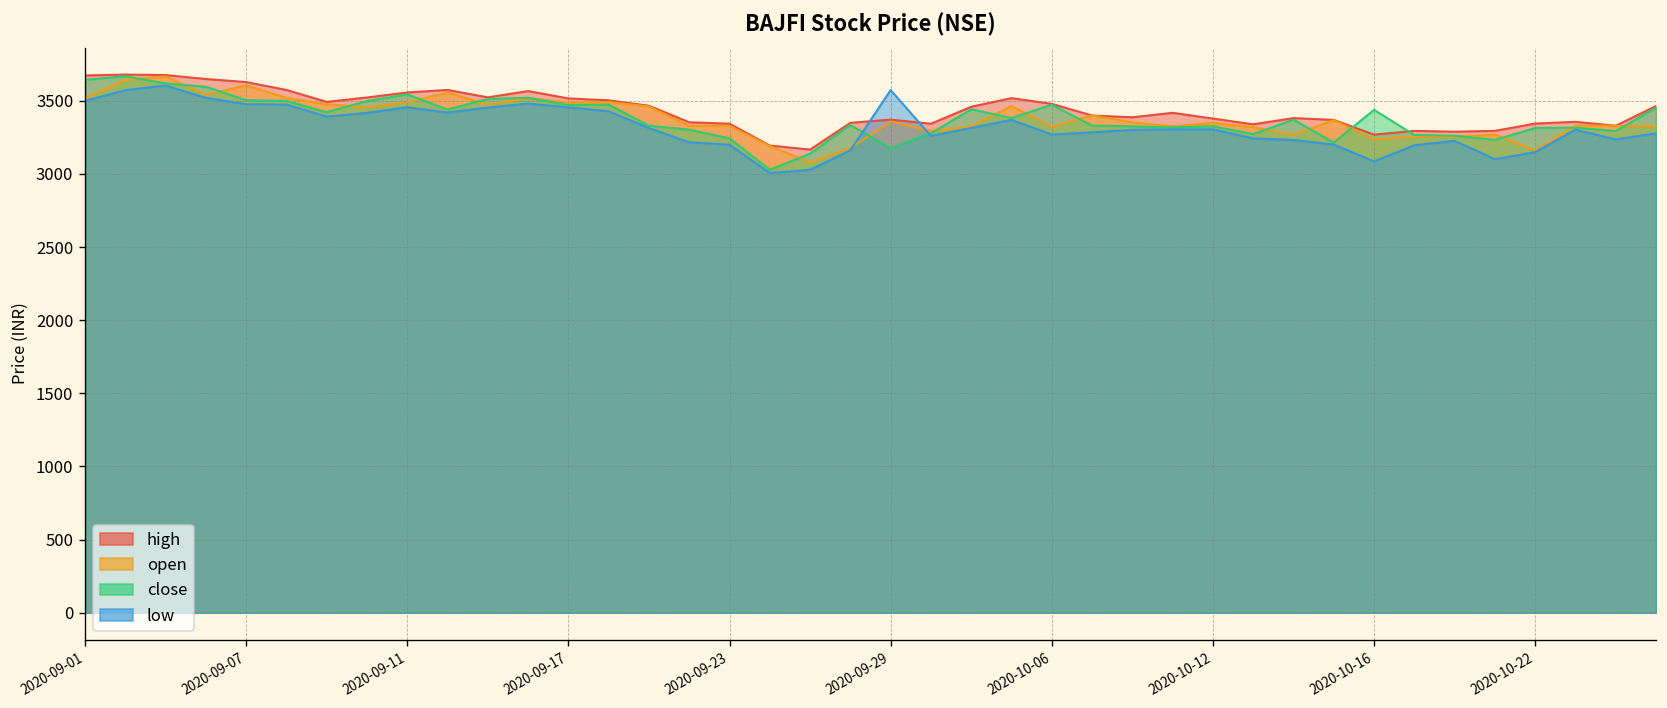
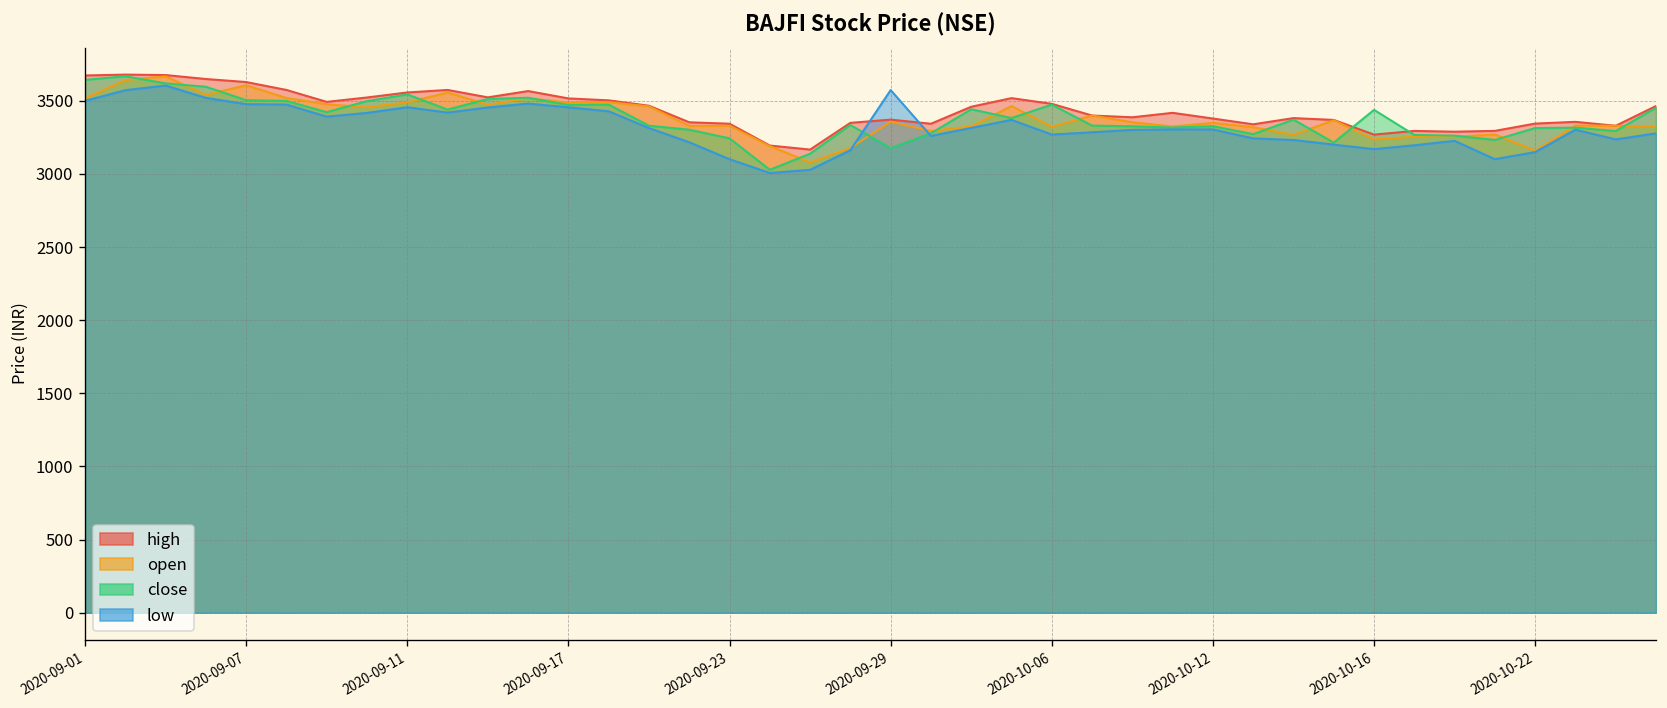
low, 2020-09-23: 3200 -> 3100
low, 2020-10-16: 3090 -> 3170
